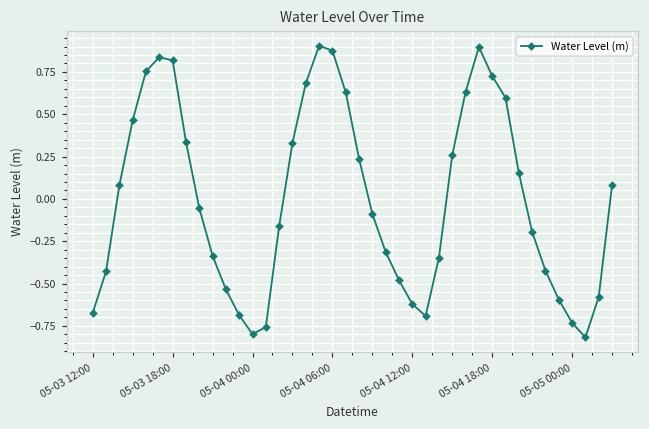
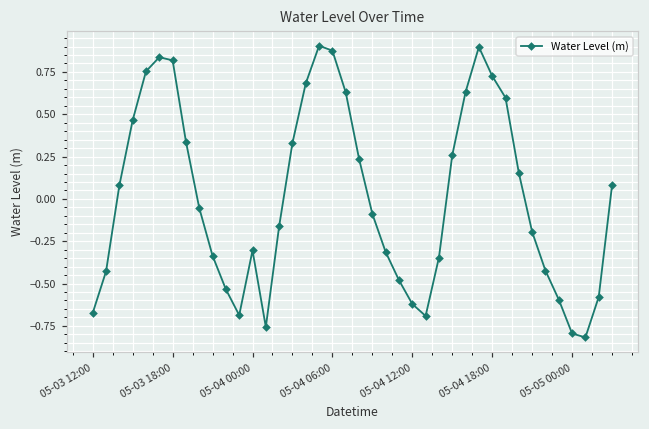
05-04 00:00: -0.80 -> -0.30
05-05 00:00: -0.73 -> -0.80
